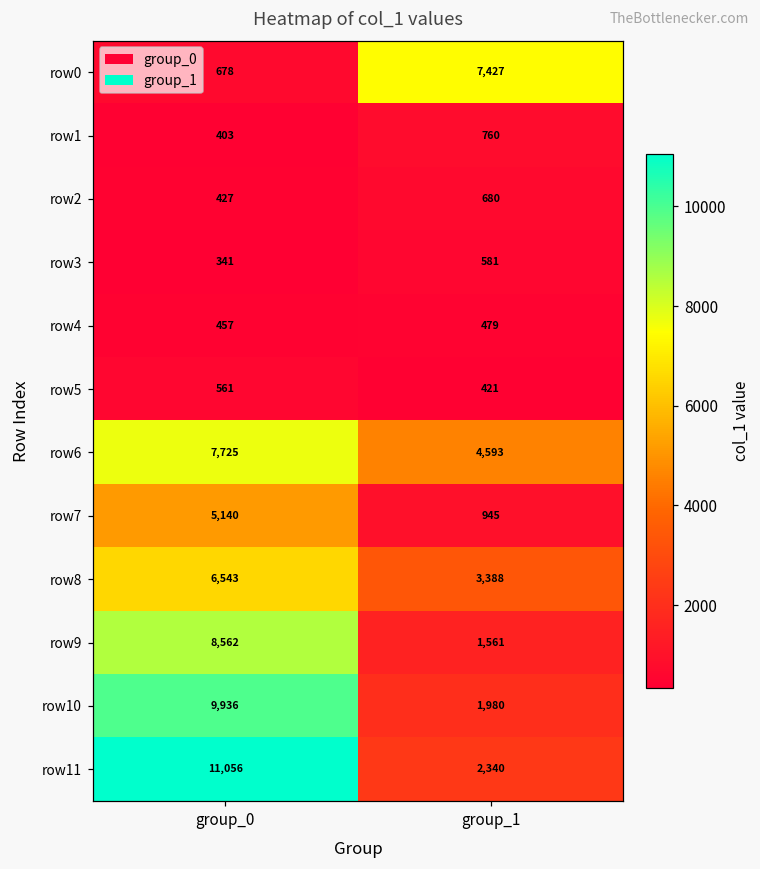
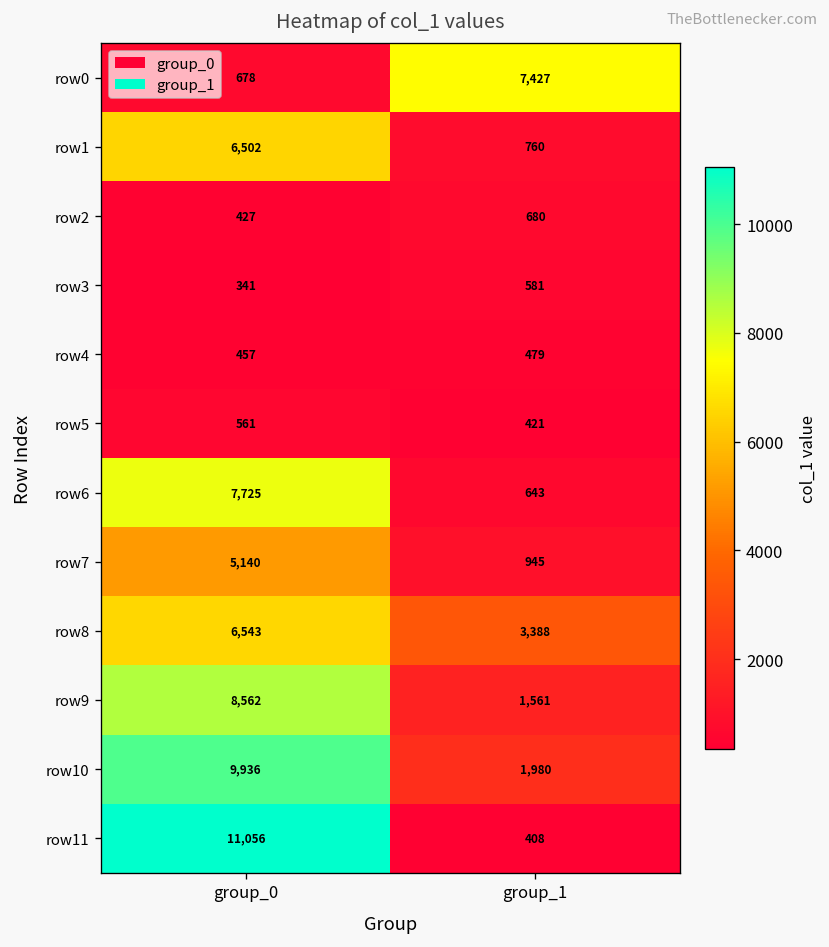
row1, group_0: 403 -> 6,502
row6, group_1: 4,593 -> 643
row11, group_1: 2,340 -> 408
